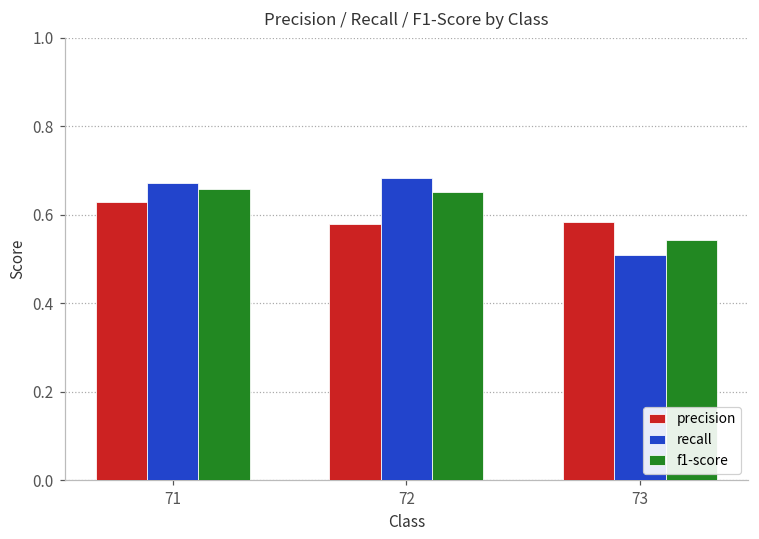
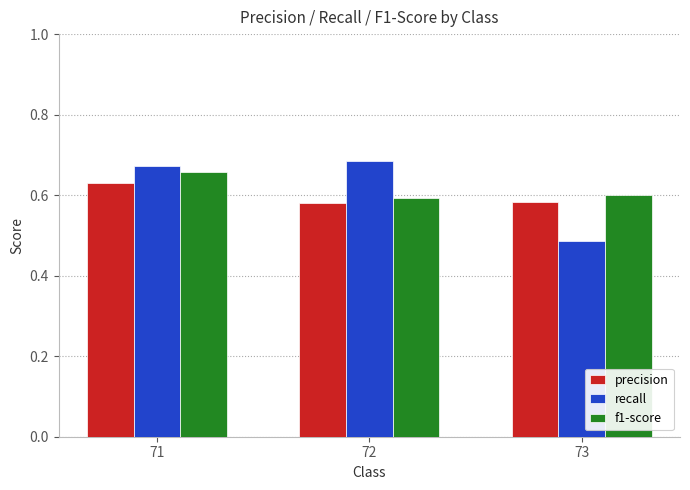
f1-score, 72: 0.65 -> 0.59
recall, 73: 0.51 -> 0.49
f1-score, 73: 0.54 -> 0.60
